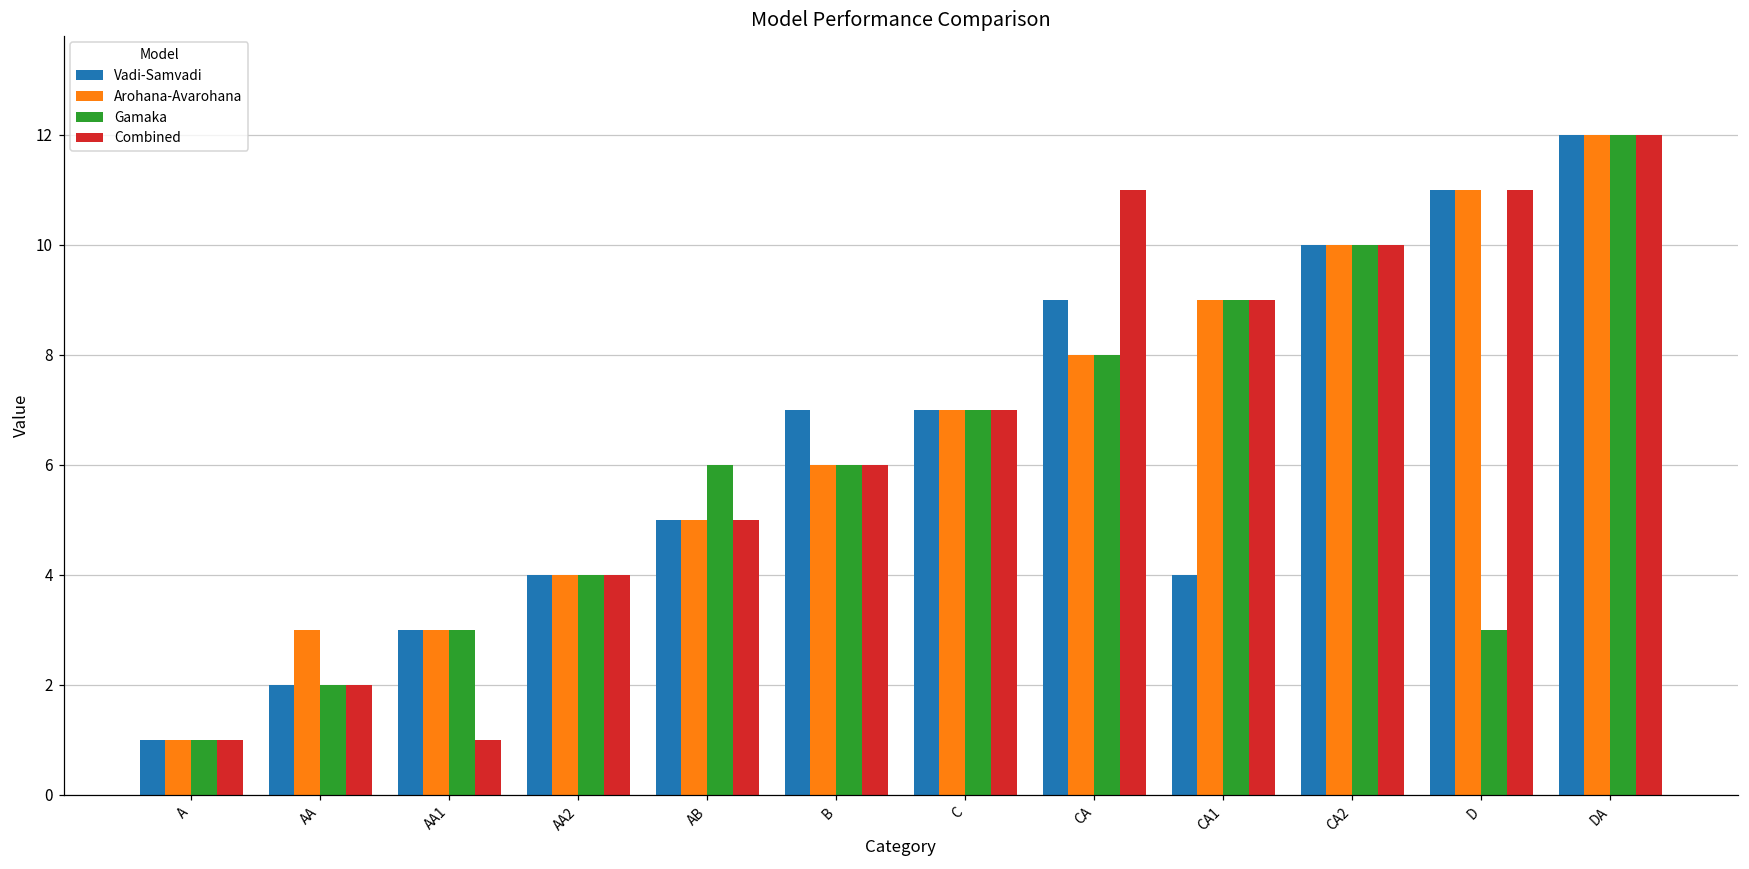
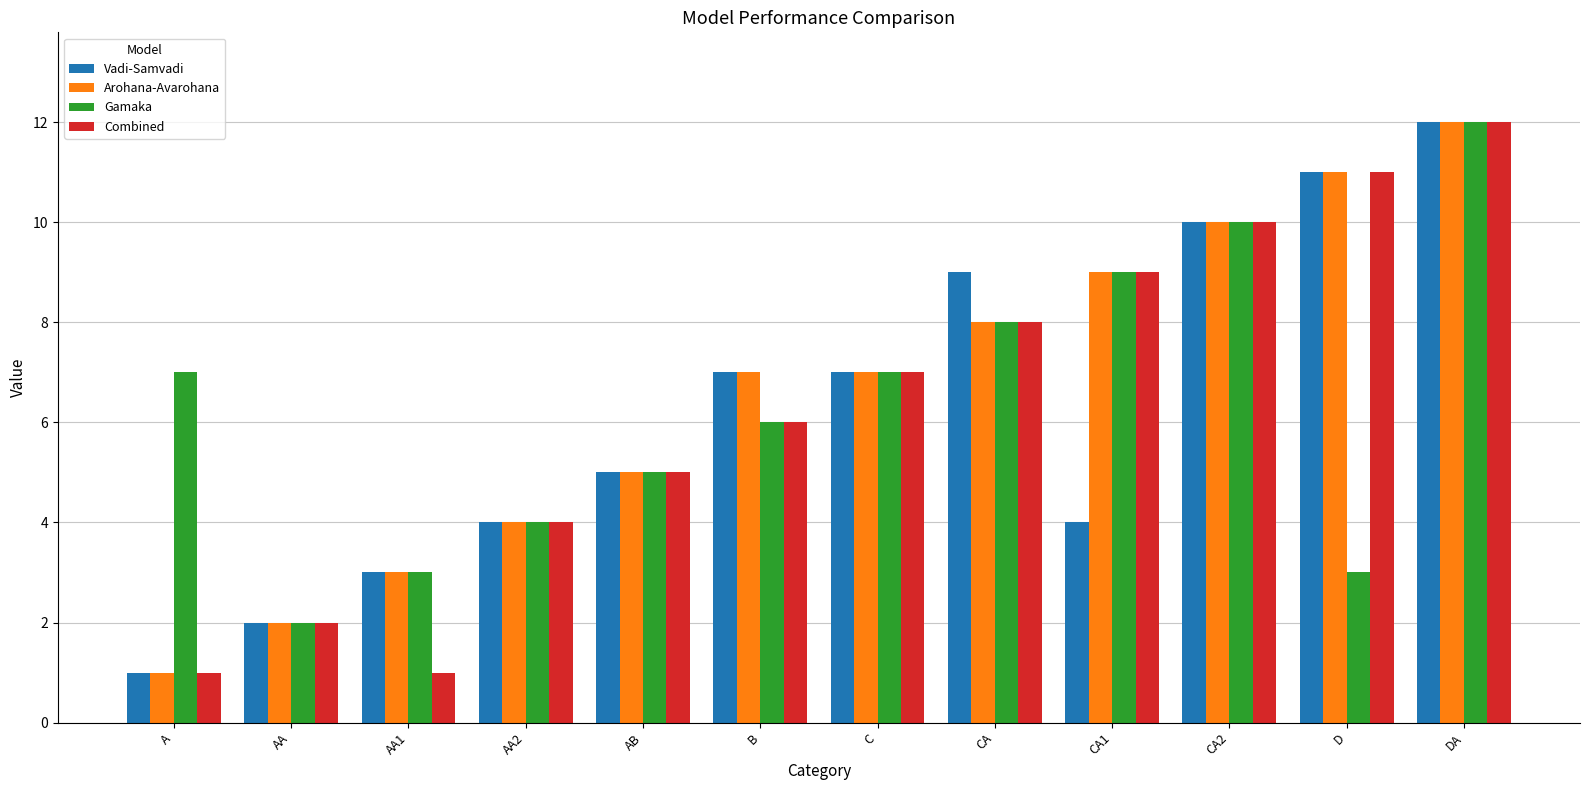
Gamaka, A: 1 -> 7
Arohana-Avarohana, AA: 3 -> 2
Gamaka, AB: 6 -> 5
Arohana-Avarohana, B: 6 -> 7
Combined, CA: 11 -> 8
